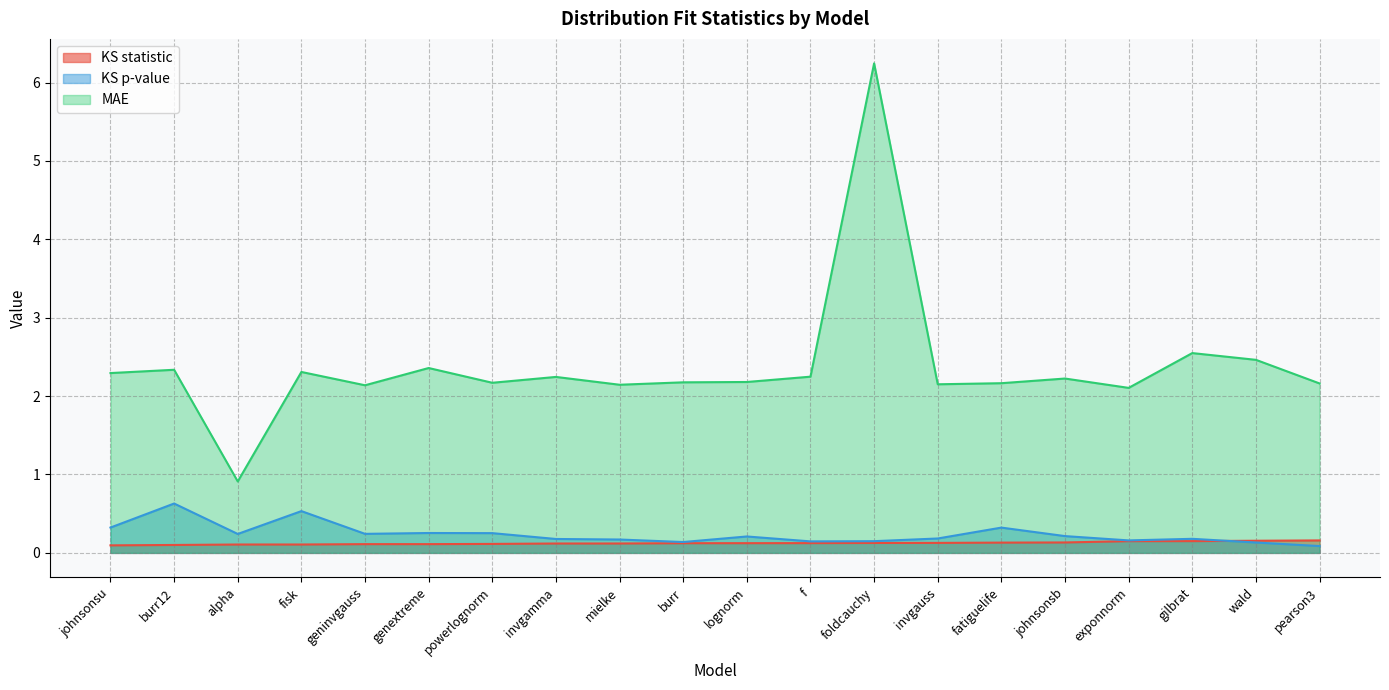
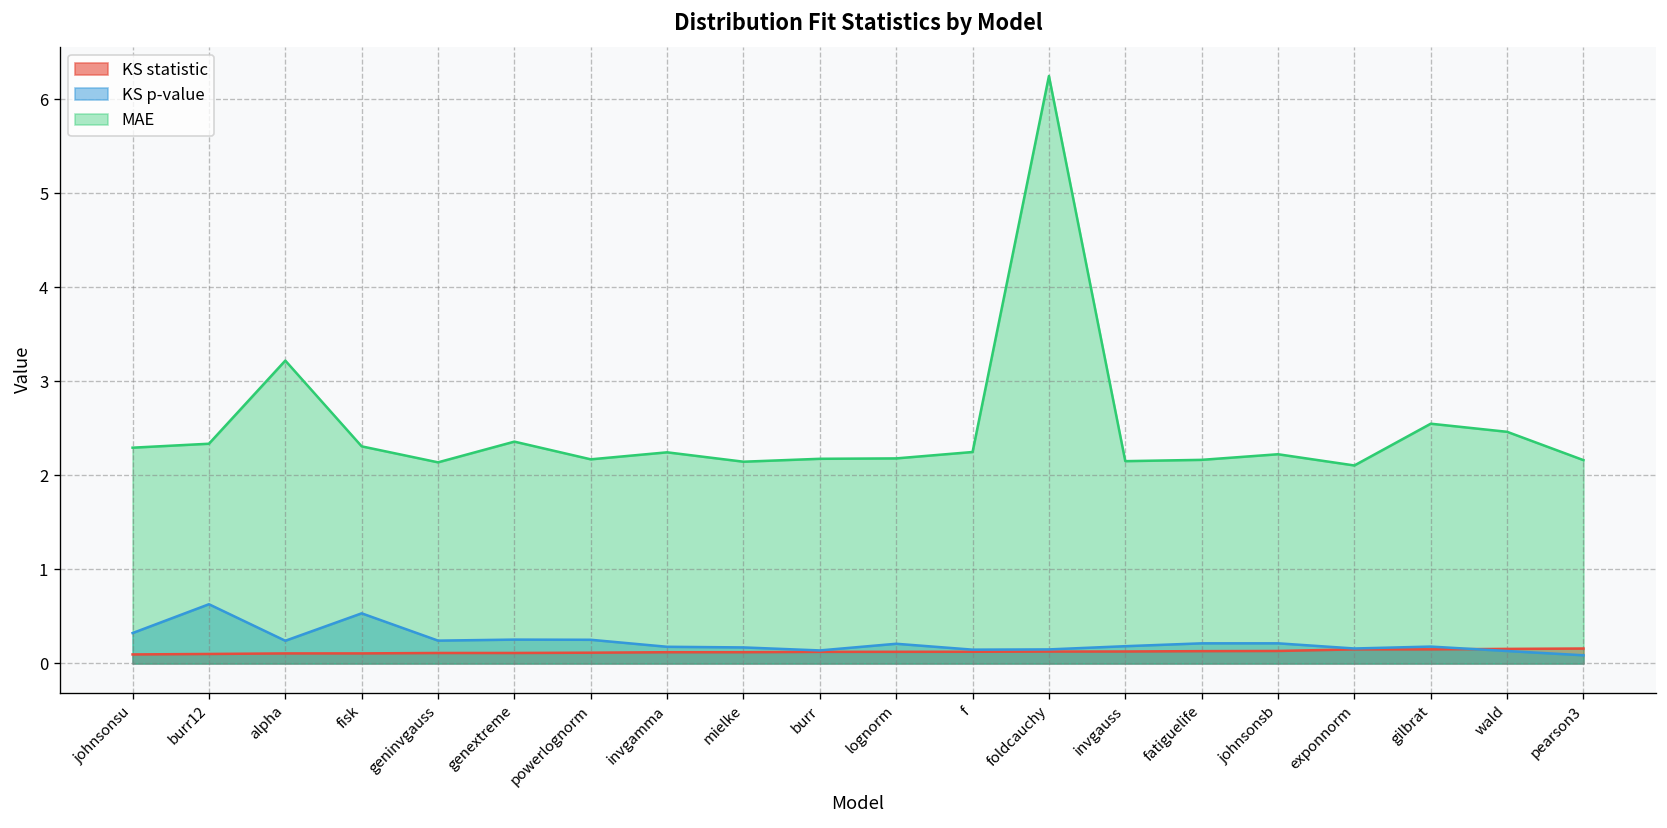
MAE, alpha: 0.9 -> 3.2
KS p-value, fatiguelife: 0.3 -> 0.2
